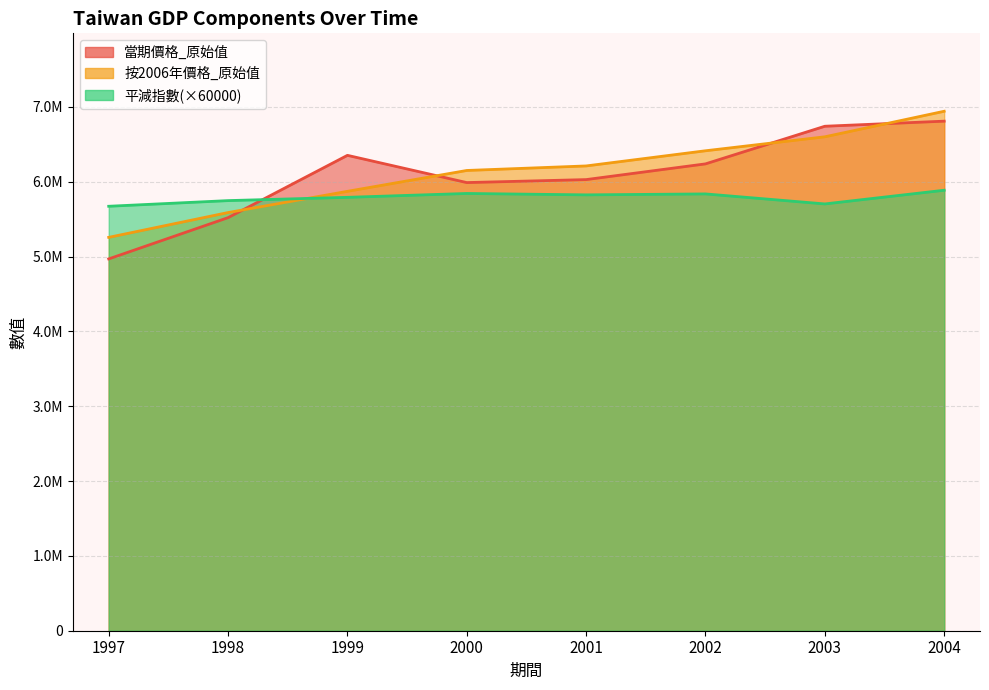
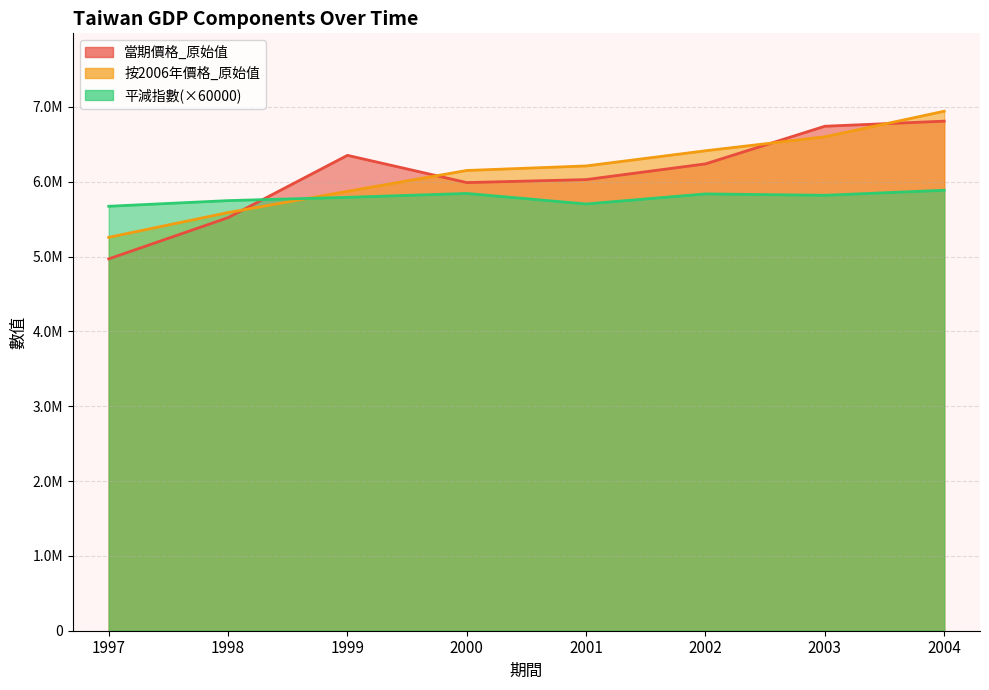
平減指數(×60000), 2001: 5800000 -> 5700000
平減指數(×60000), 2003: 5700000 -> 5800000
